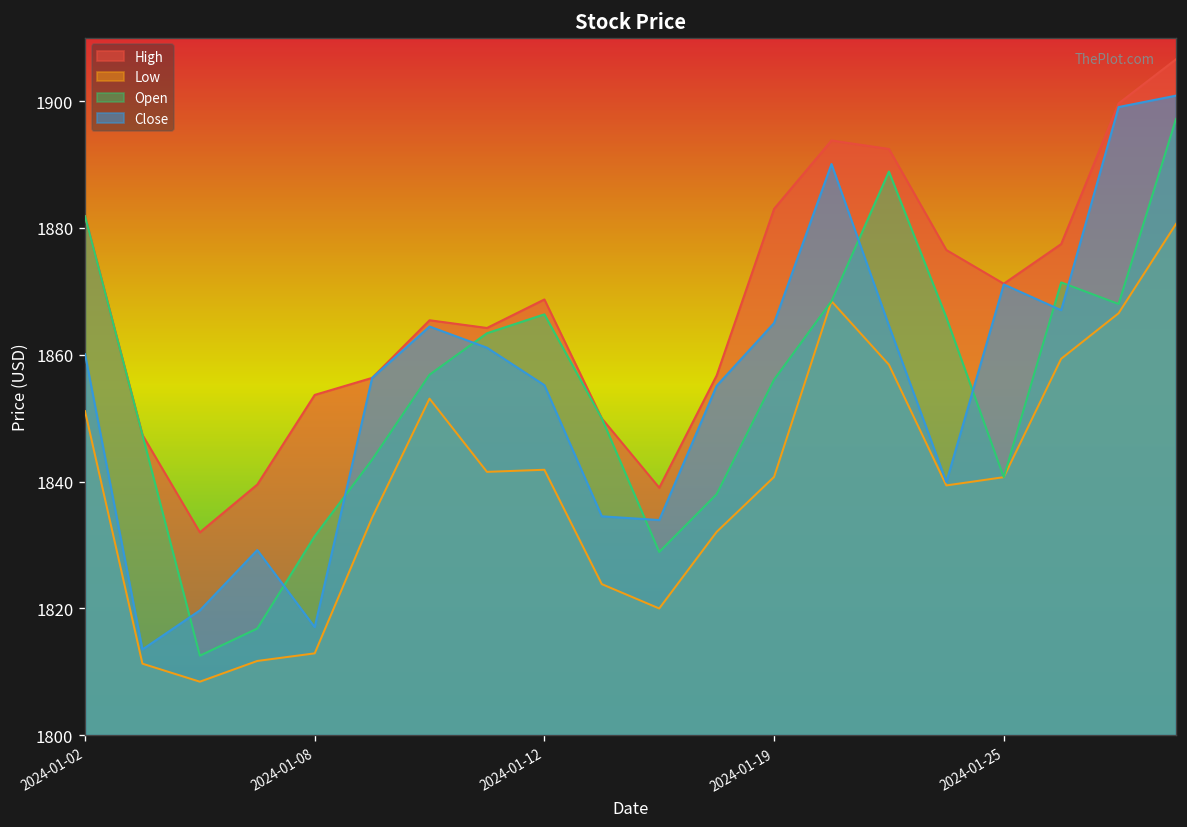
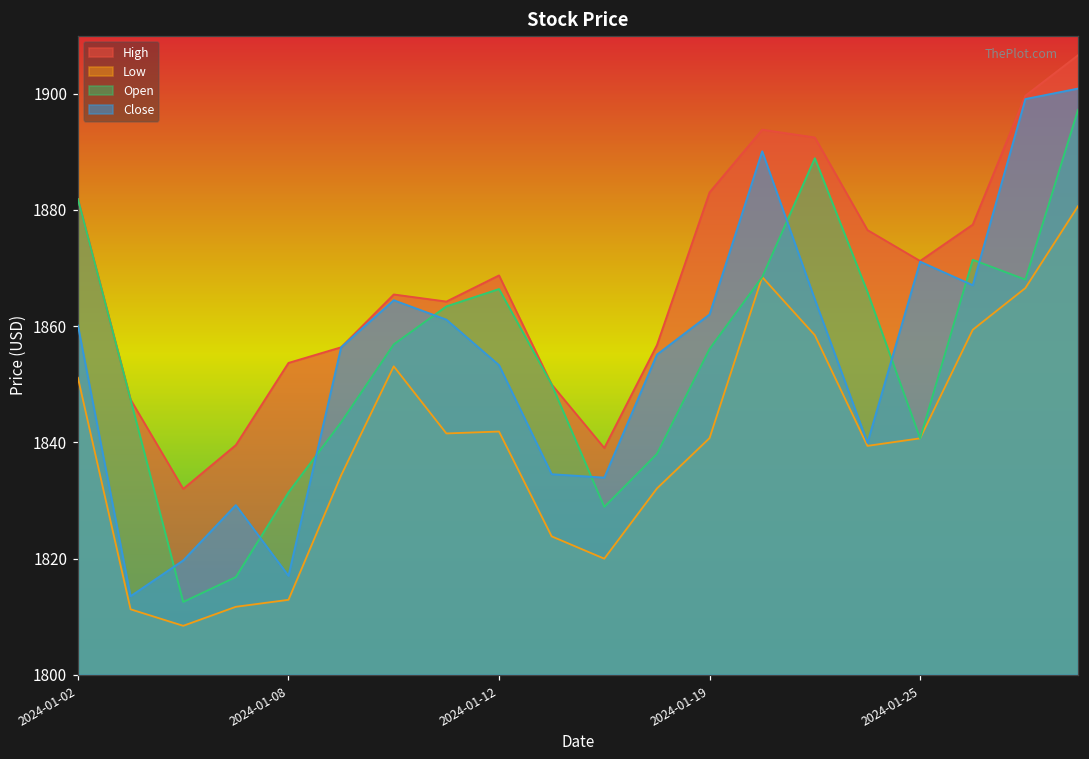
Close, 2024-01-12: 1855 -> 1853
Close, 2024-01-19: 1865 -> 1862
